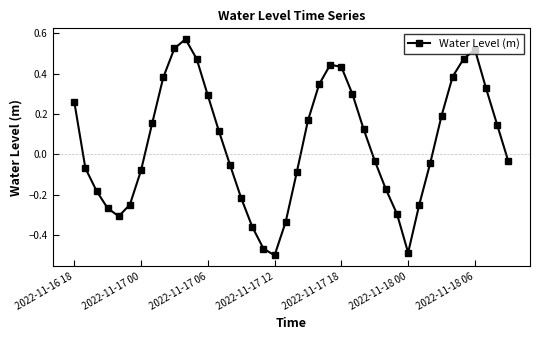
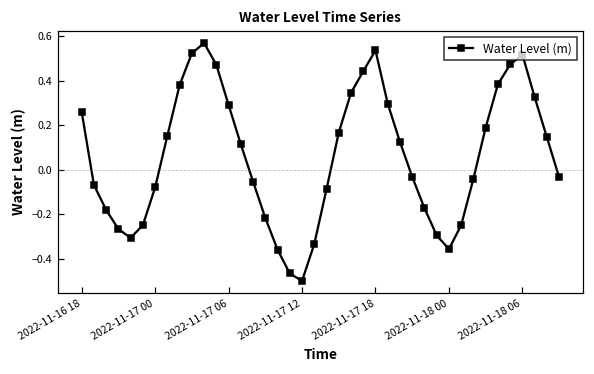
2022-11-17 18: 0.43 -> 0.54
2022-11-18 00: -0.49 -> -0.36
